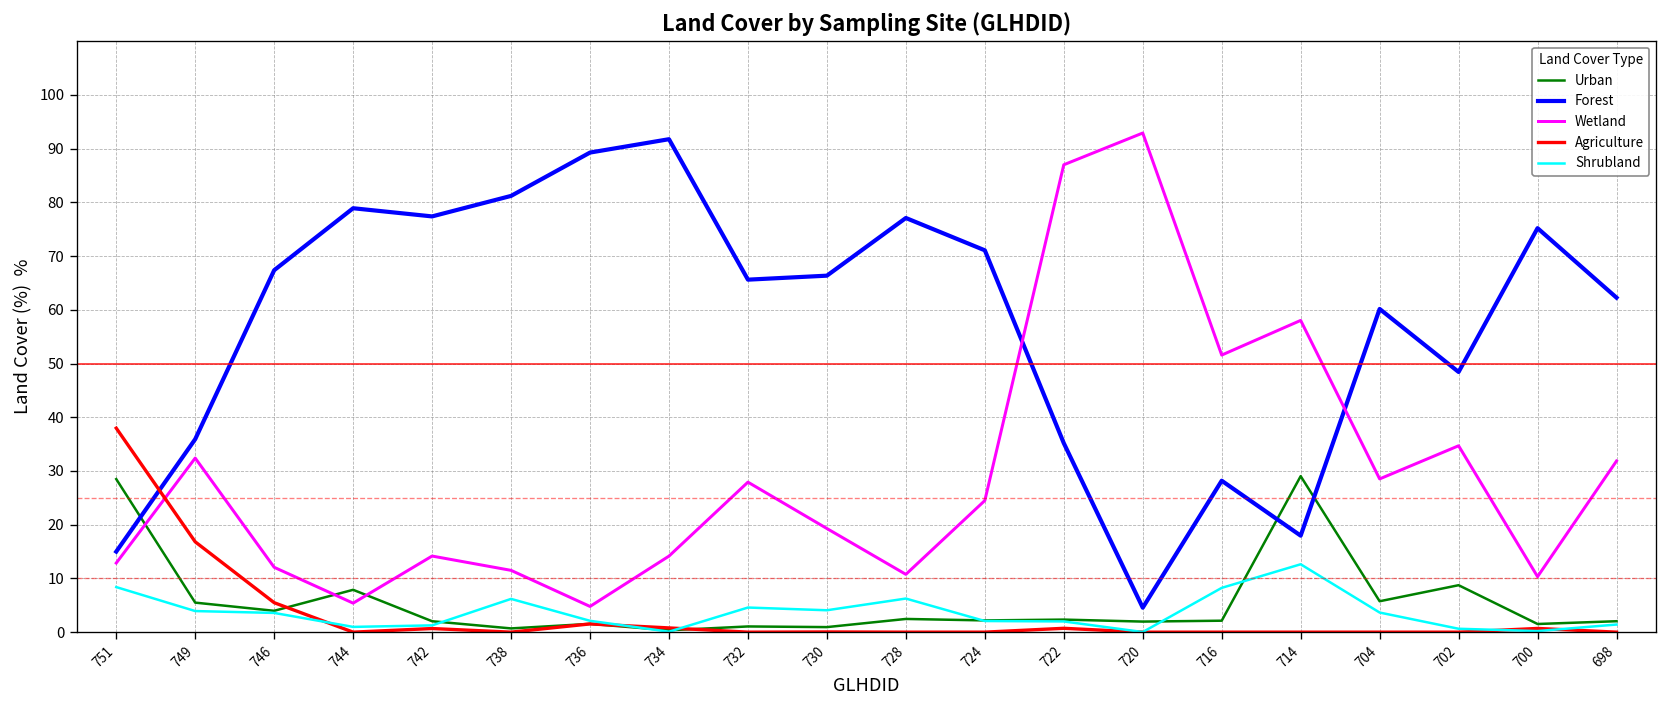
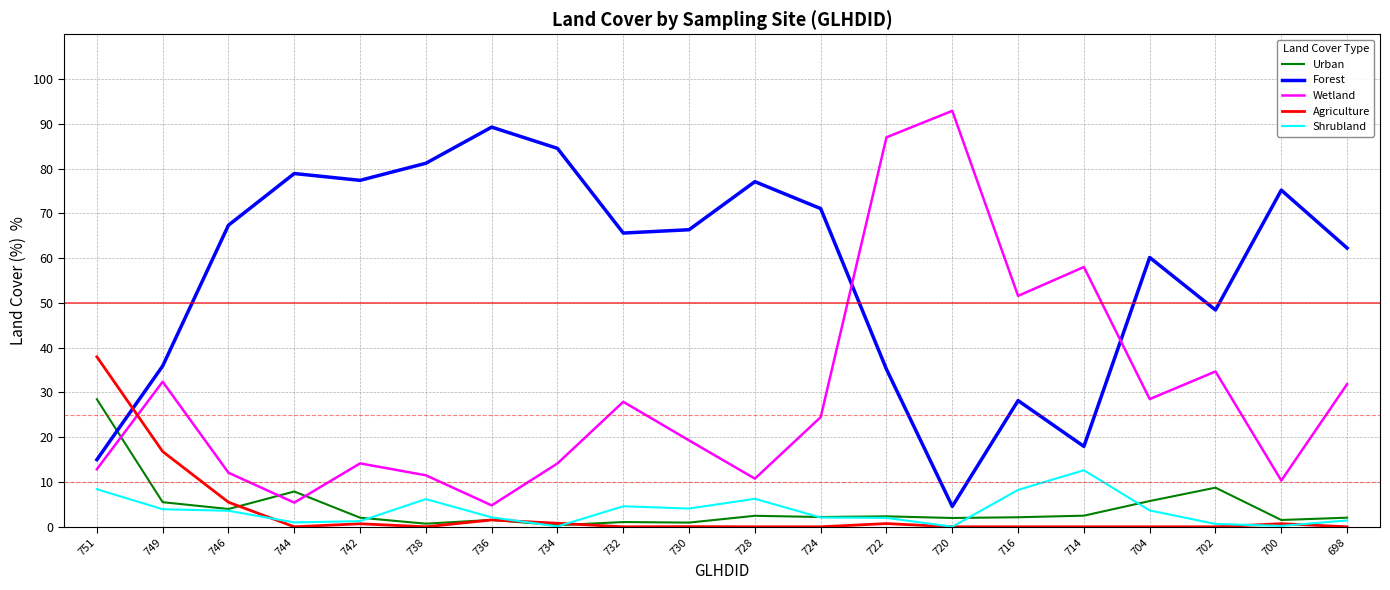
Forest, 734: 92 -> 85
Urban, 714: 29 -> 2
